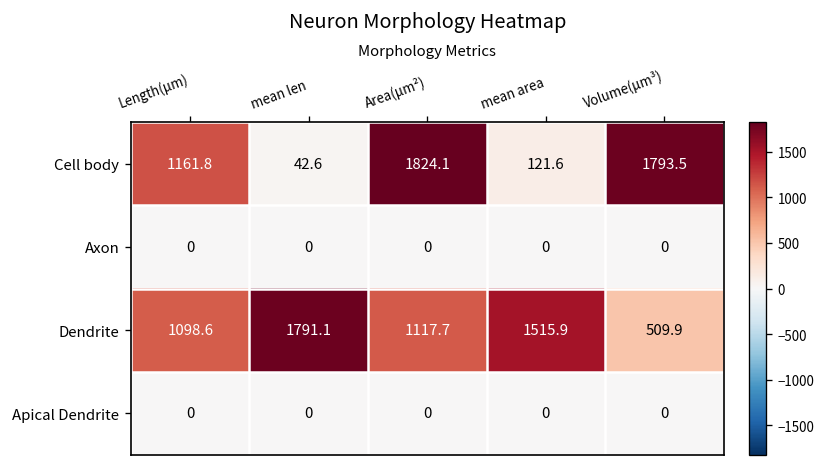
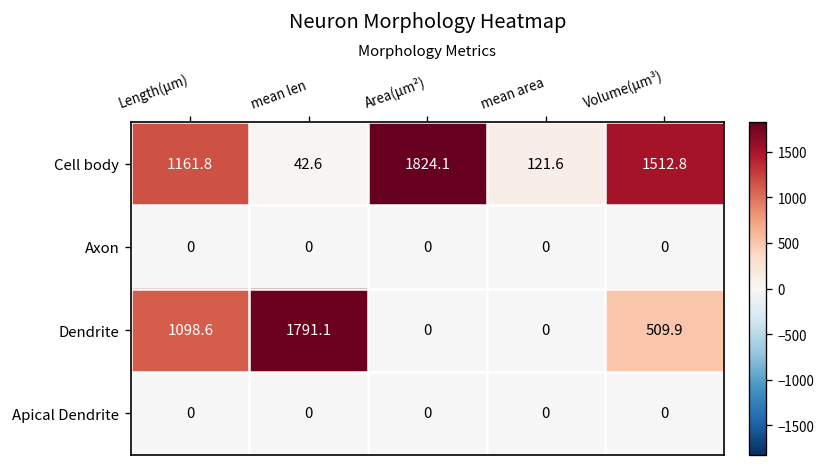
Cell body, Volume(µm³): 1793.5 -> 1512.8
Dendrite, Area(µm²): 1117.7 -> 0
Dendrite, mean area: 1515.9 -> 0
